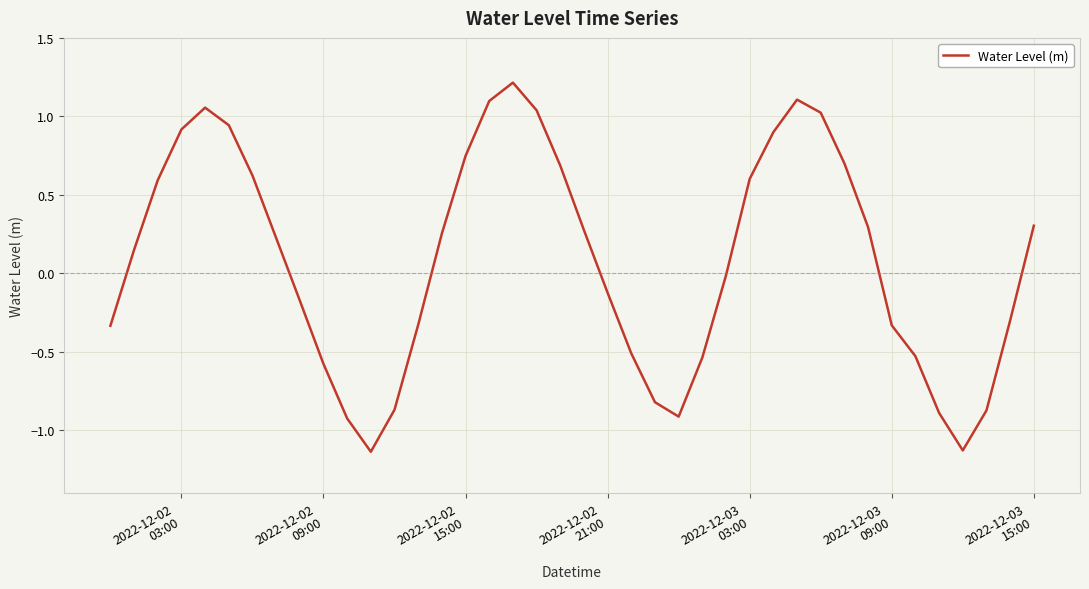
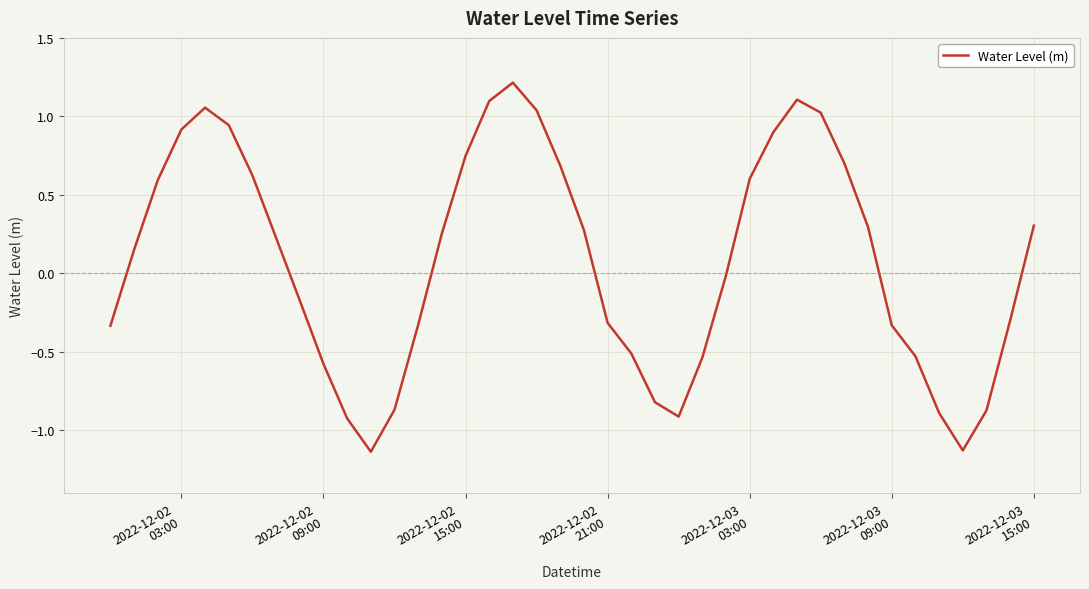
2022-12-02 21:00: -0.12 -> -0.32
